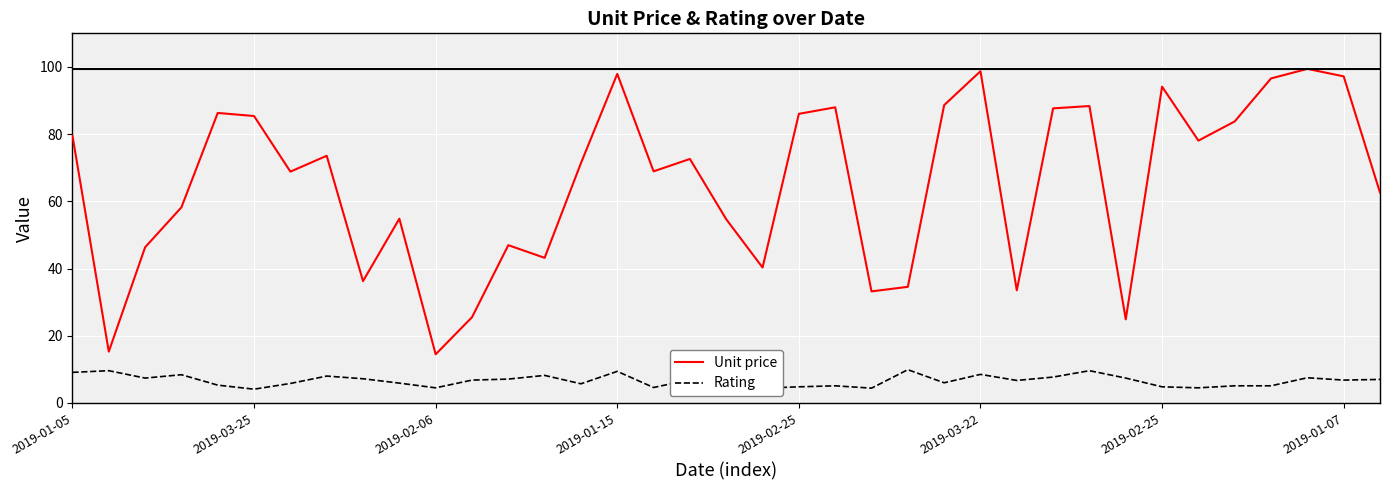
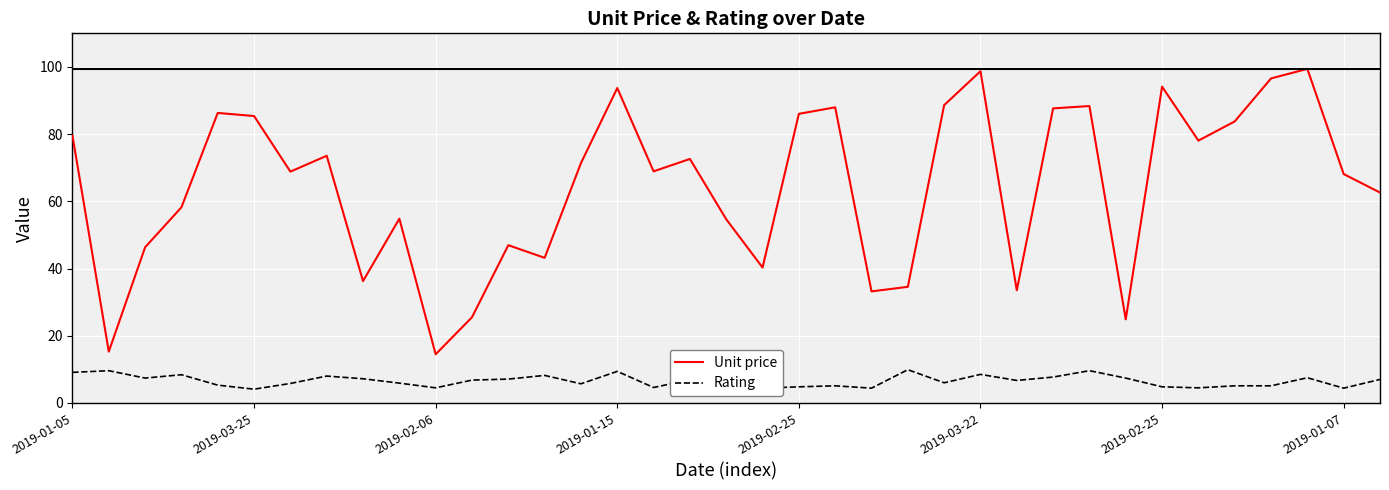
Unit price, 2019-01-15: 98 -> 94
Unit price, 2019-01-07: 97 -> 68
Rating, 2019-01-07: 7 -> 4
